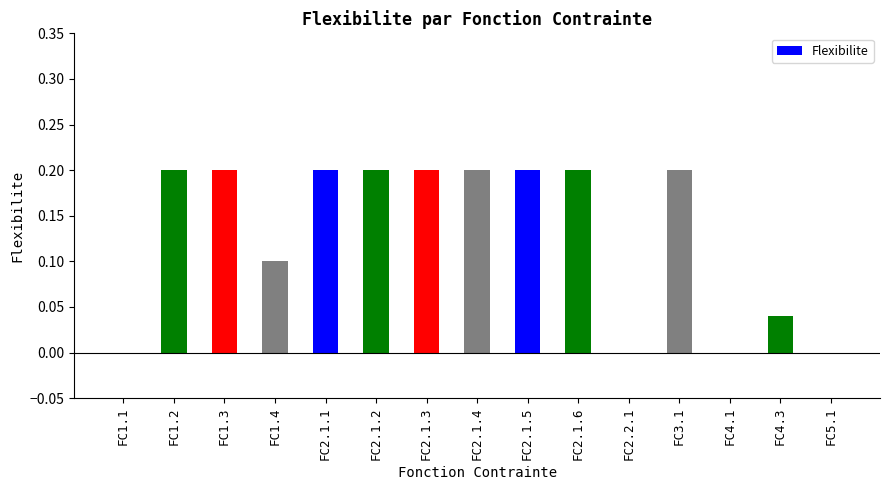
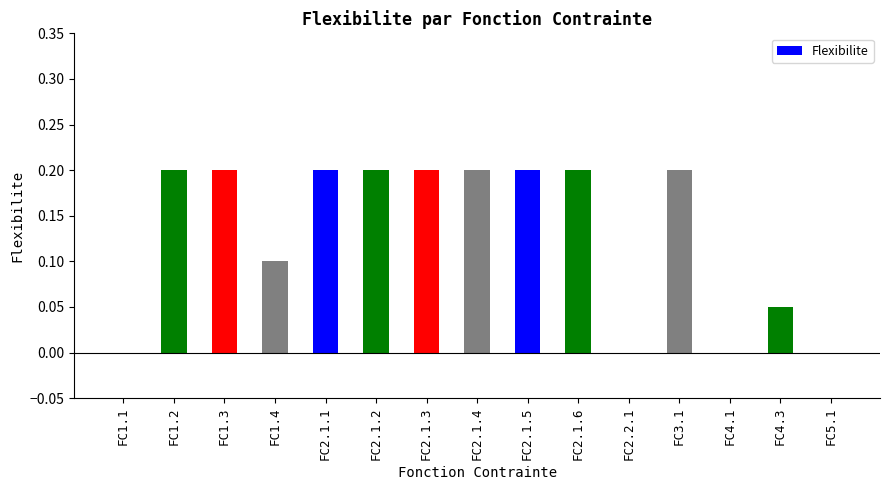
FC4.3: 0.04 -> 0.05
